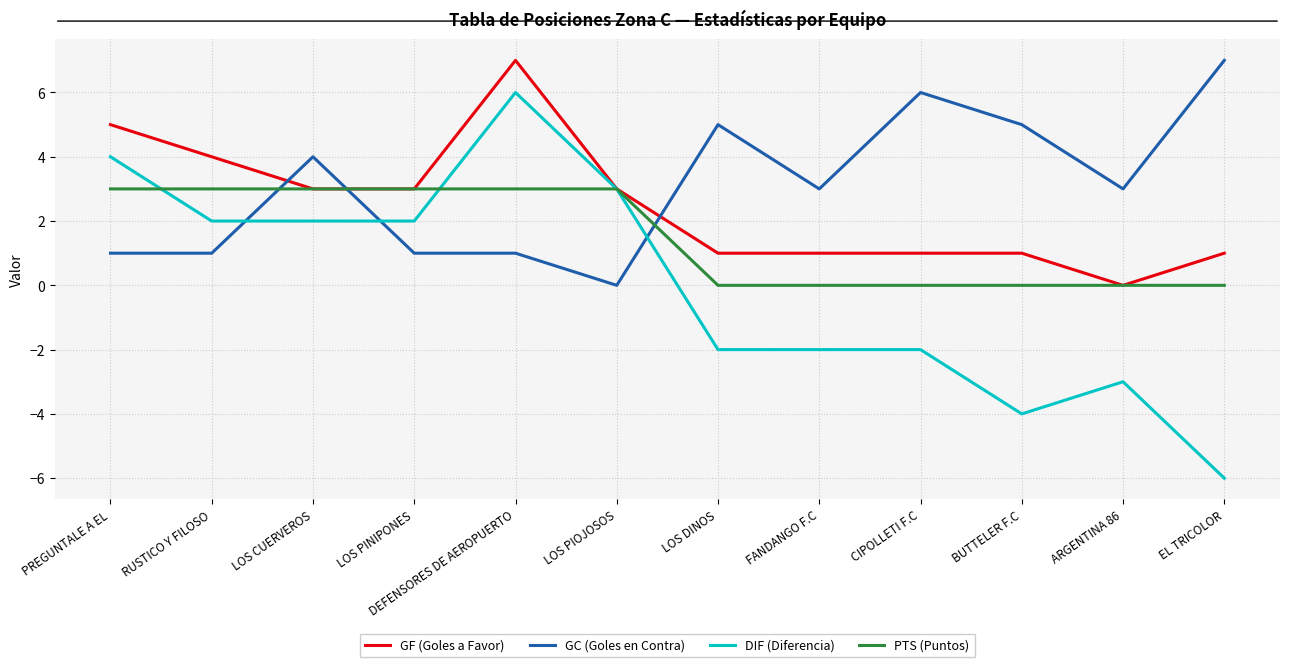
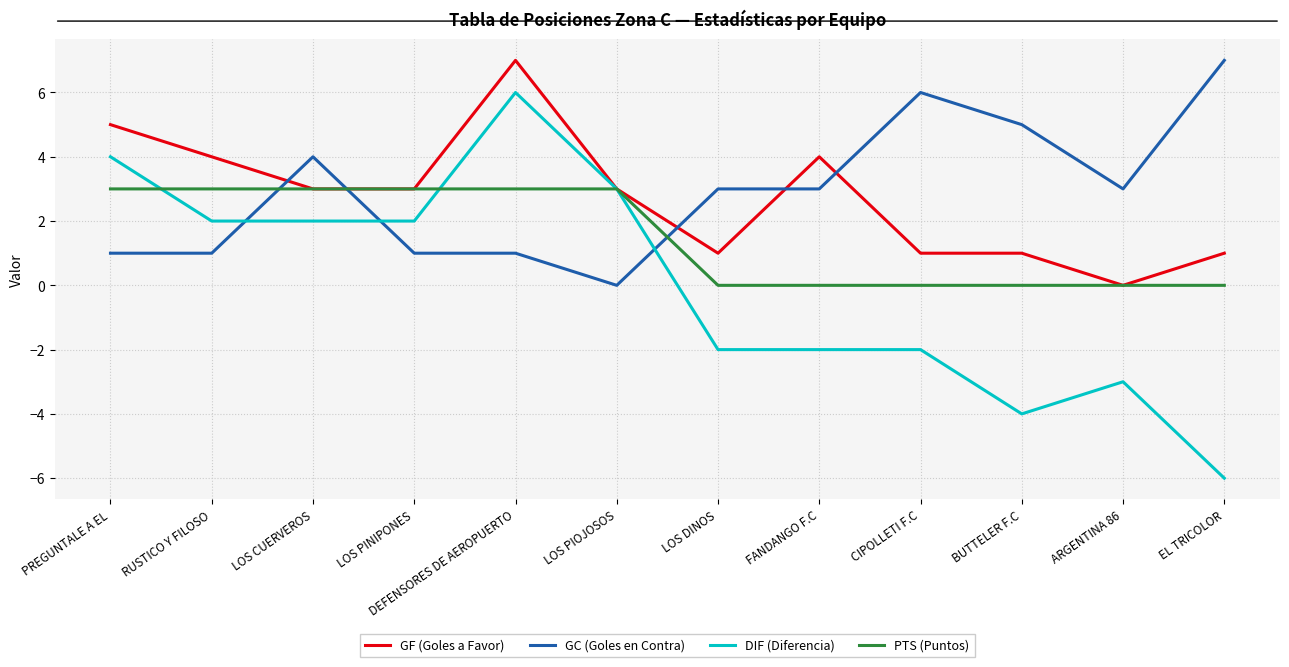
GC (Goles en Contra), LOS DINOS: 5 -> 3
GF (Goles a Favor), FANDANGO F.C: 1 -> 4
